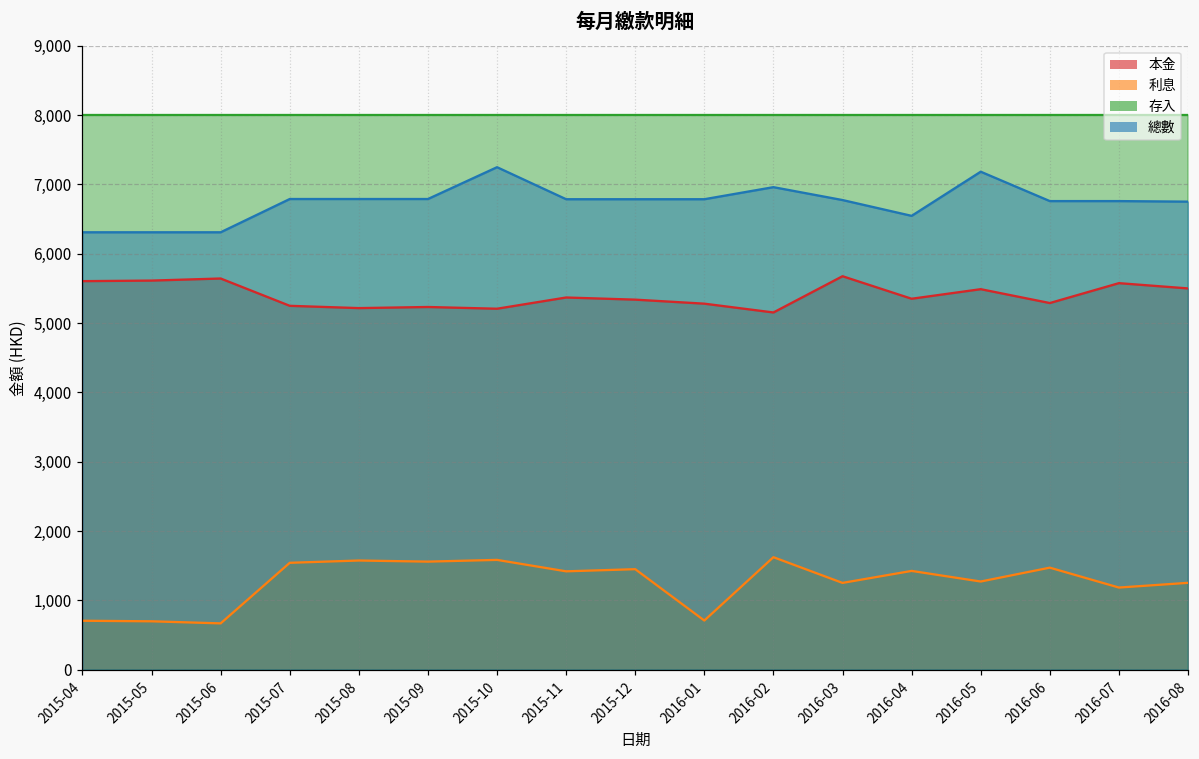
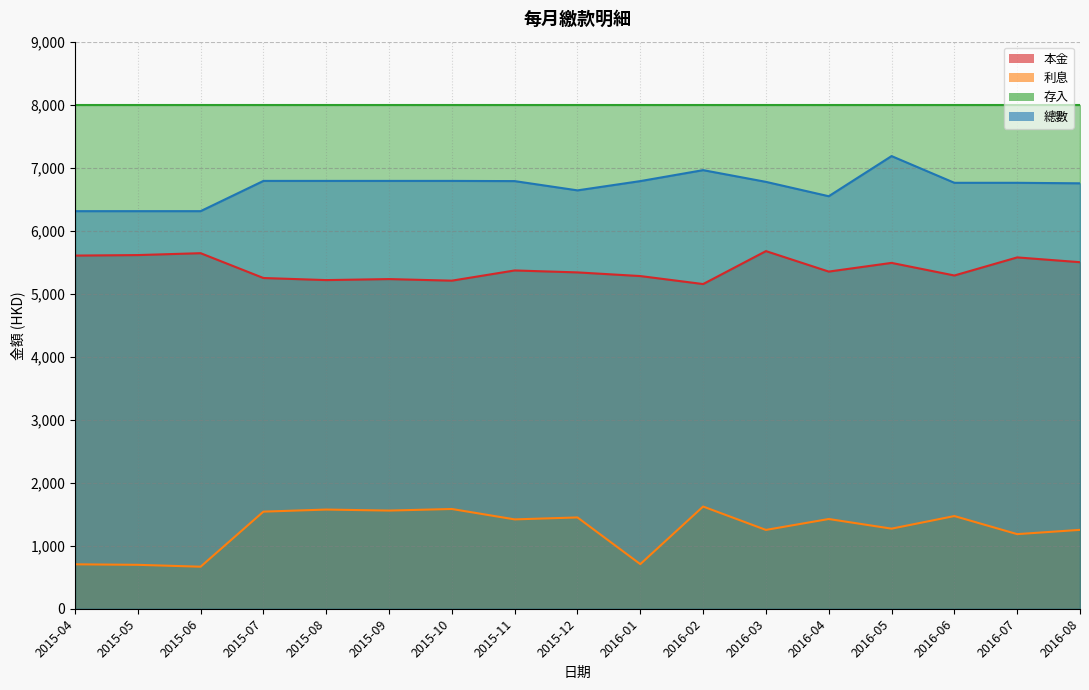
總數, 2015-10: 7,200 -> 6,800
總數, 2015-12: 6,800 -> 6,600
